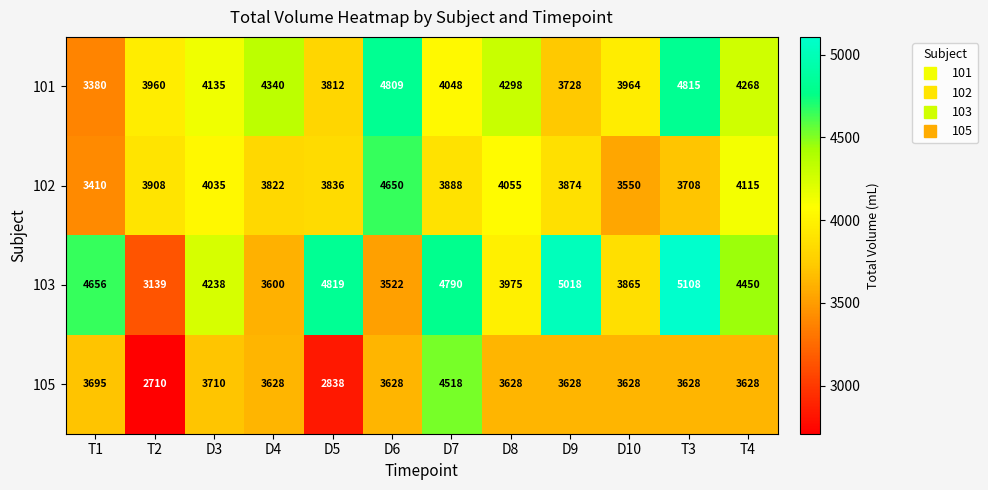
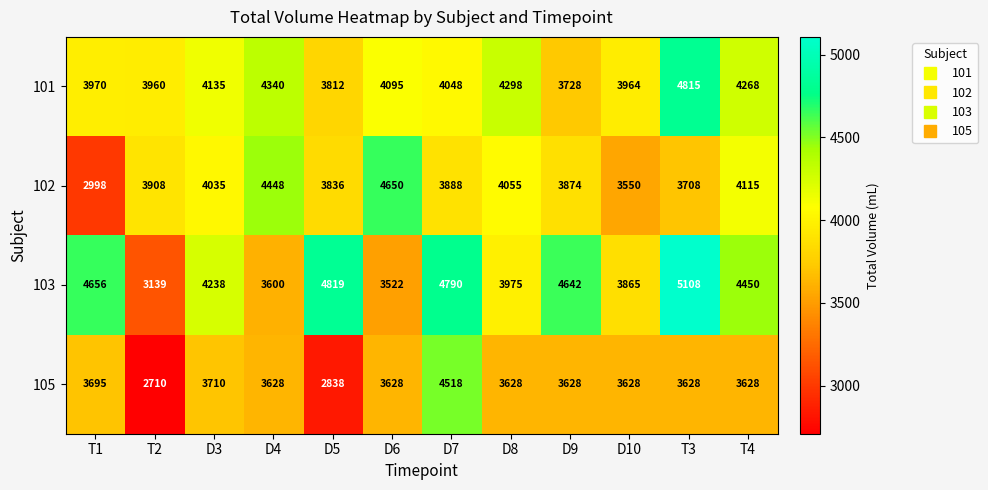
101, T1: 3380 -> 3970
101, D6: 4809 -> 4095
102, T1: 3410 -> 2998
102, D4: 3822 -> 4448
103, D9: 5018 -> 4642
